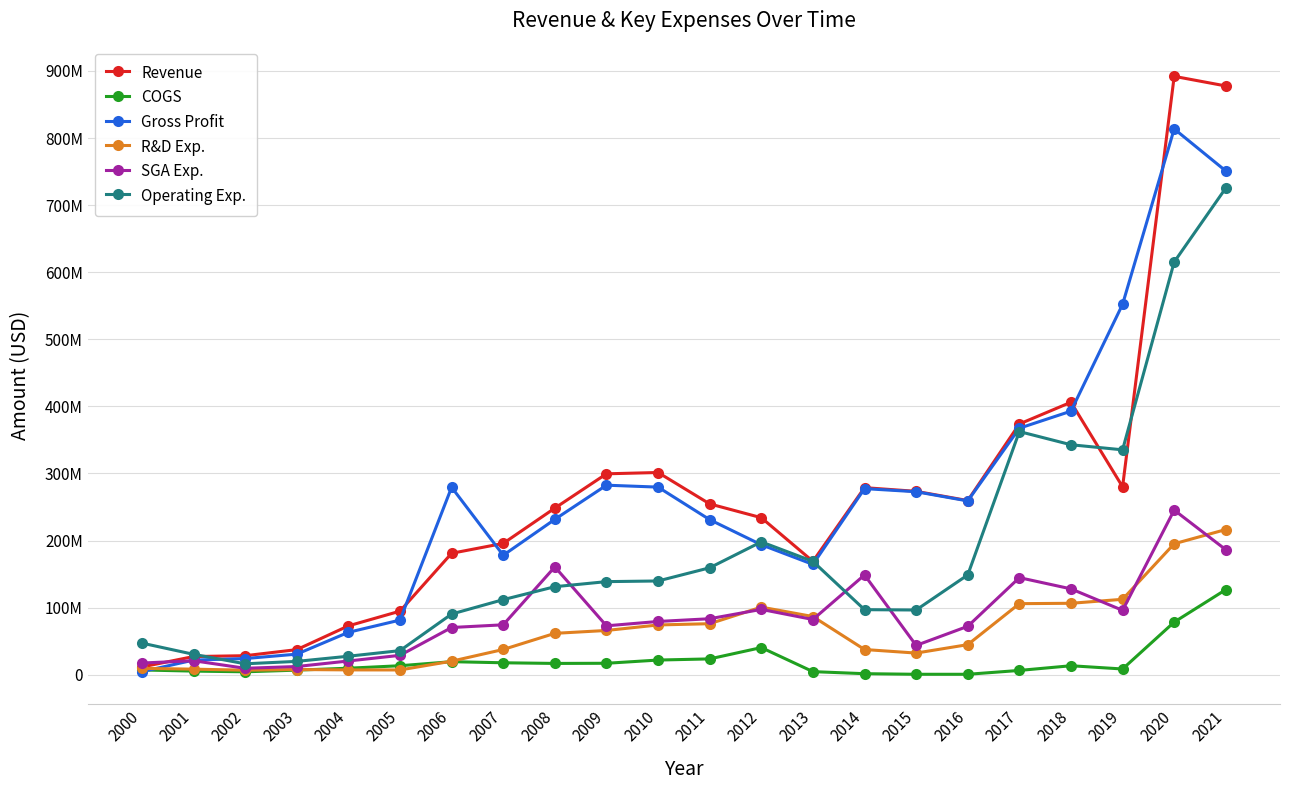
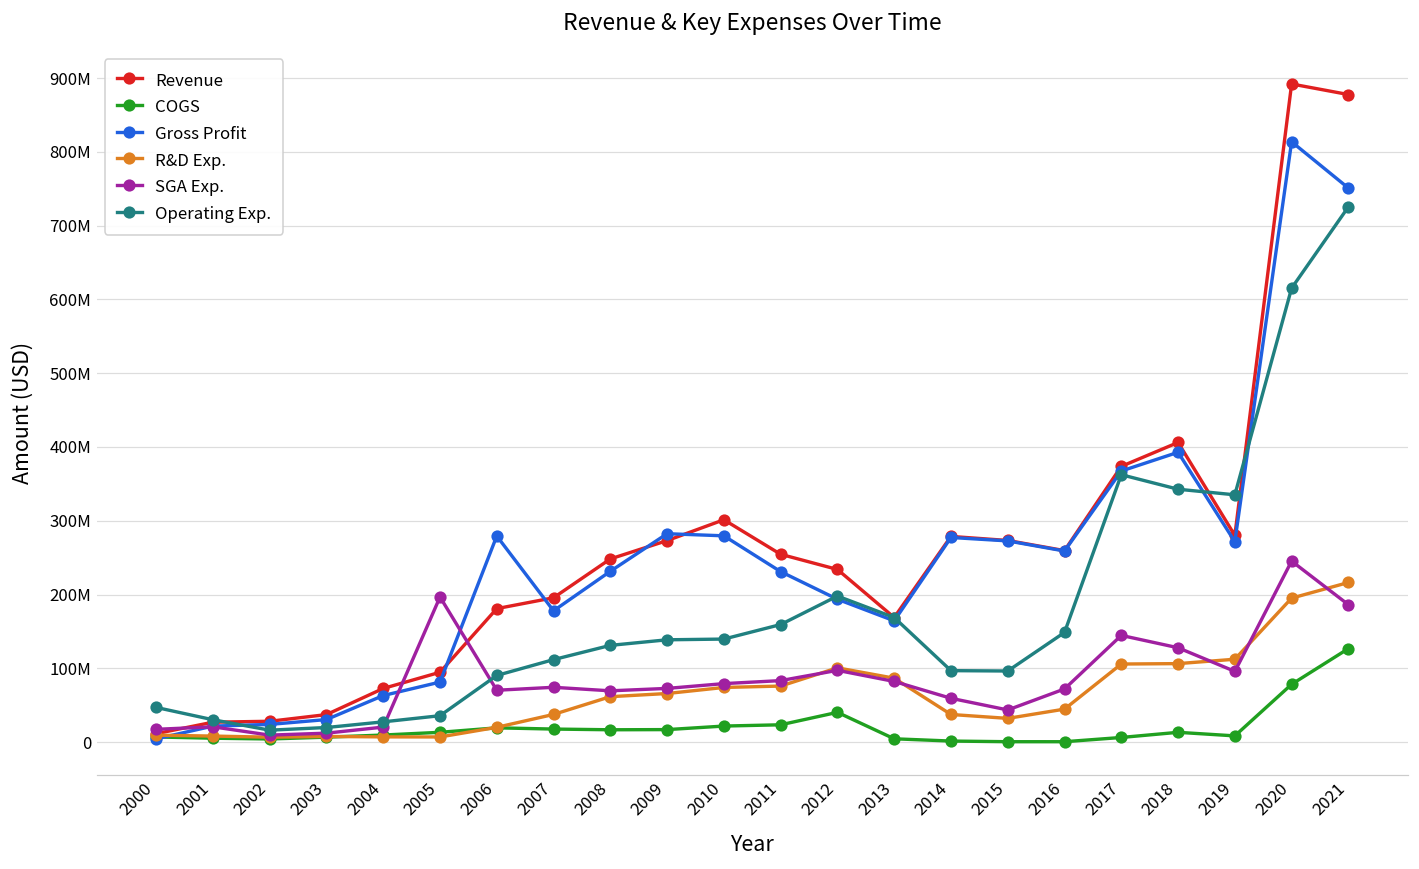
SGA Exp., 2005: 30000000 -> 200000000
SGA Exp., 2008: 160000000 -> 70000000
Revenue, 2009: 300000000 -> 270000000
SGA Exp., 2014: 150000000 -> 60000000
Gross Profit, 2019: 550000000 -> 270000000
